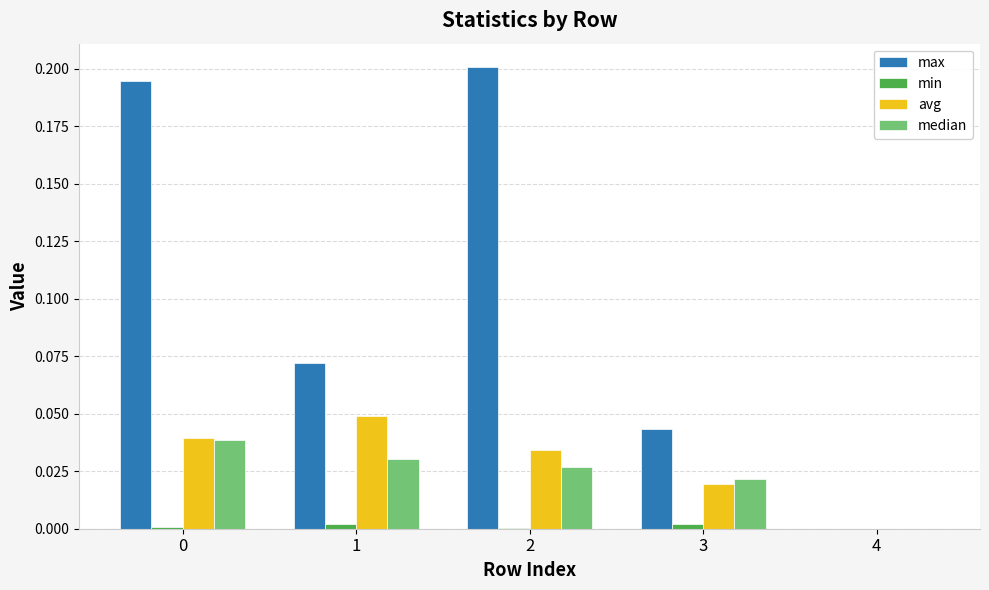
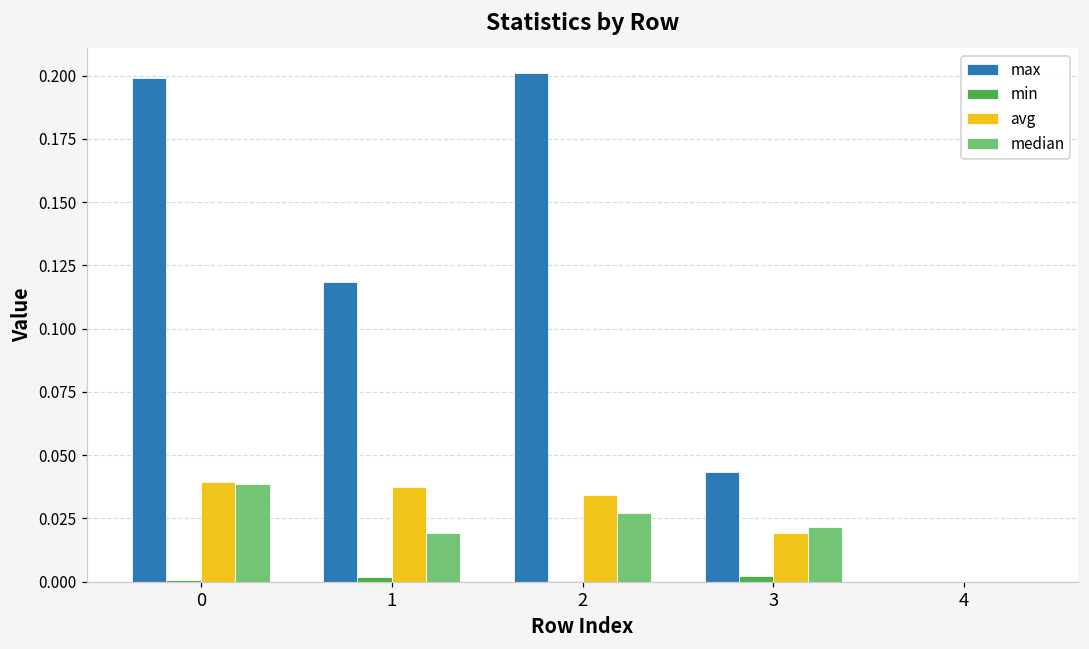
max, 0: 0.195 -> 0.199
max, 1: 0.072 -> 0.118
avg, 1: 0.049 -> 0.037
median, 1: 0.030 -> 0.019
